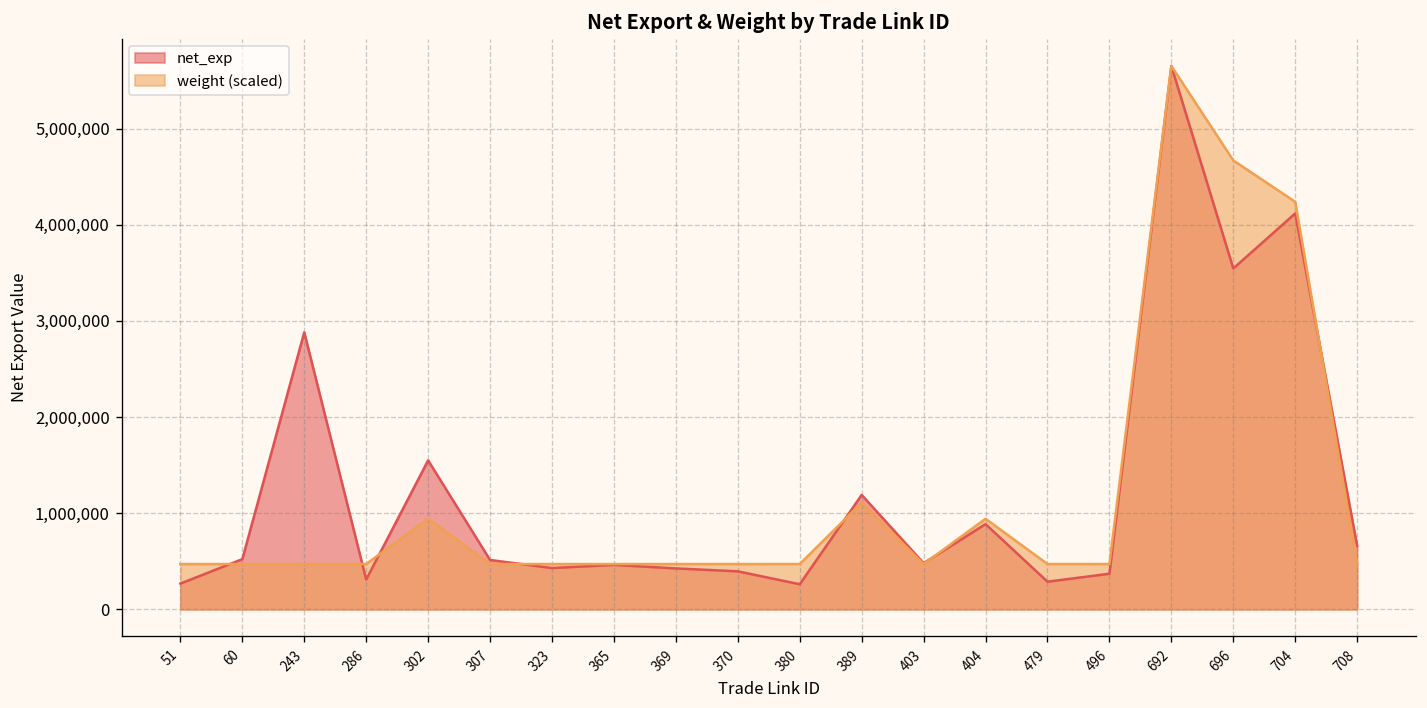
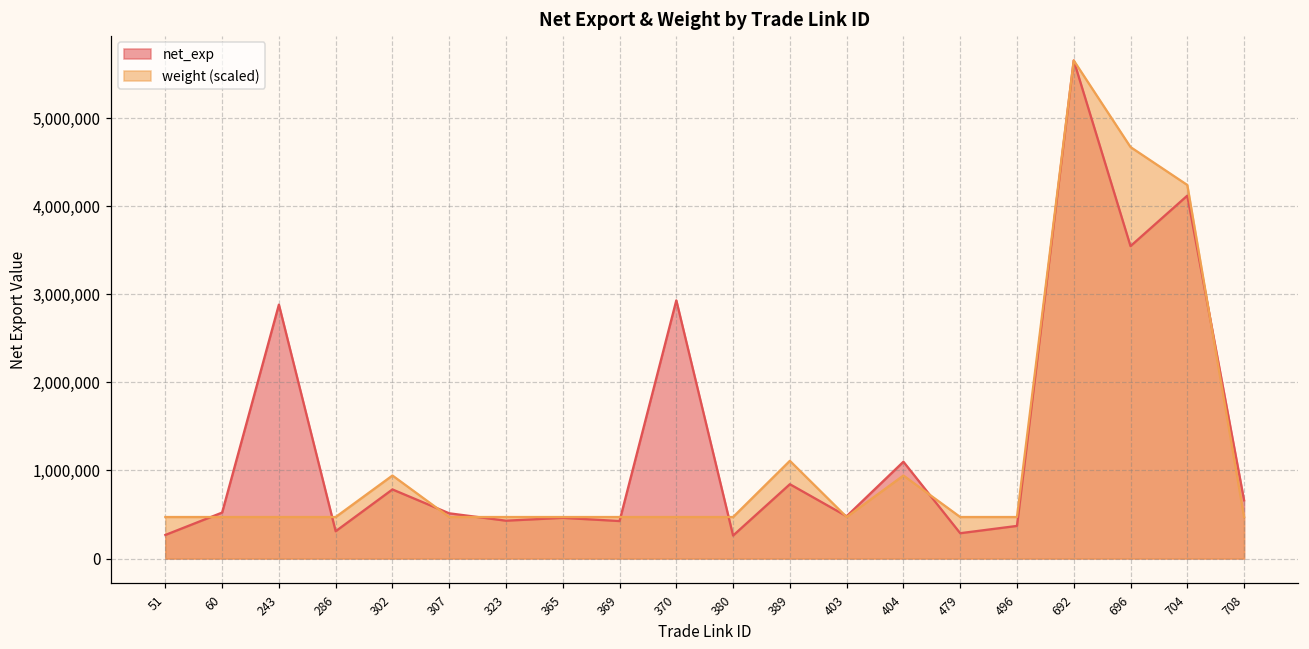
net_exp, 302: 1,500,000 -> 800,000
net_exp, 370: 400,000 -> 2,900,000
net_exp, 389: 1,200,000 -> 800,000
net_exp, 404: 900,000 -> 1,100,000
